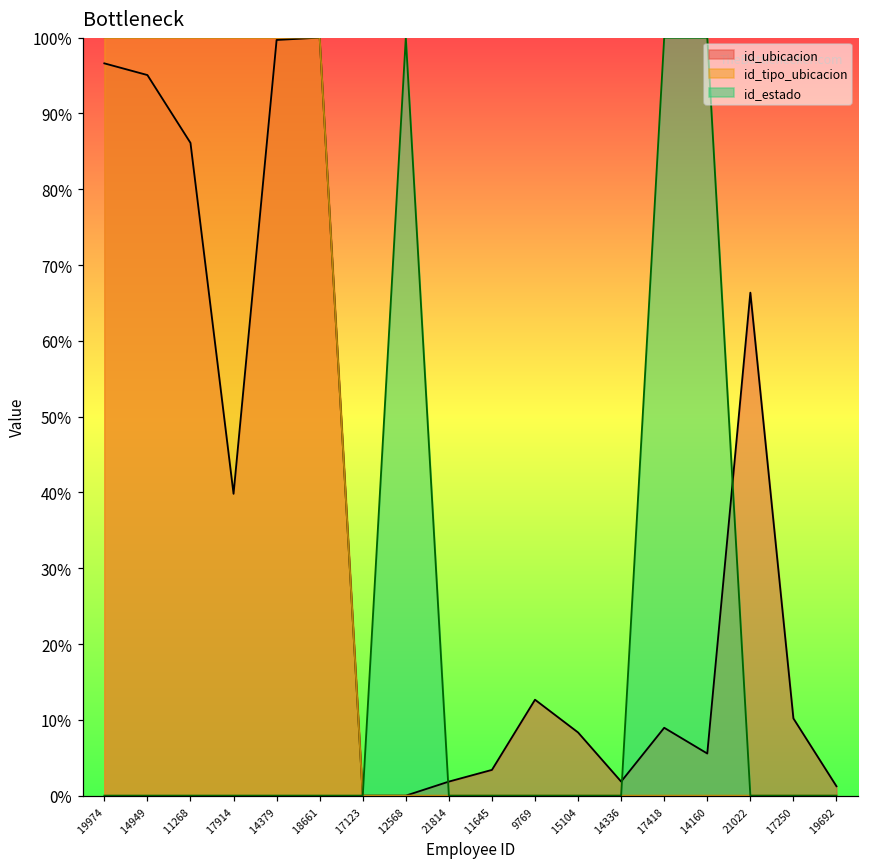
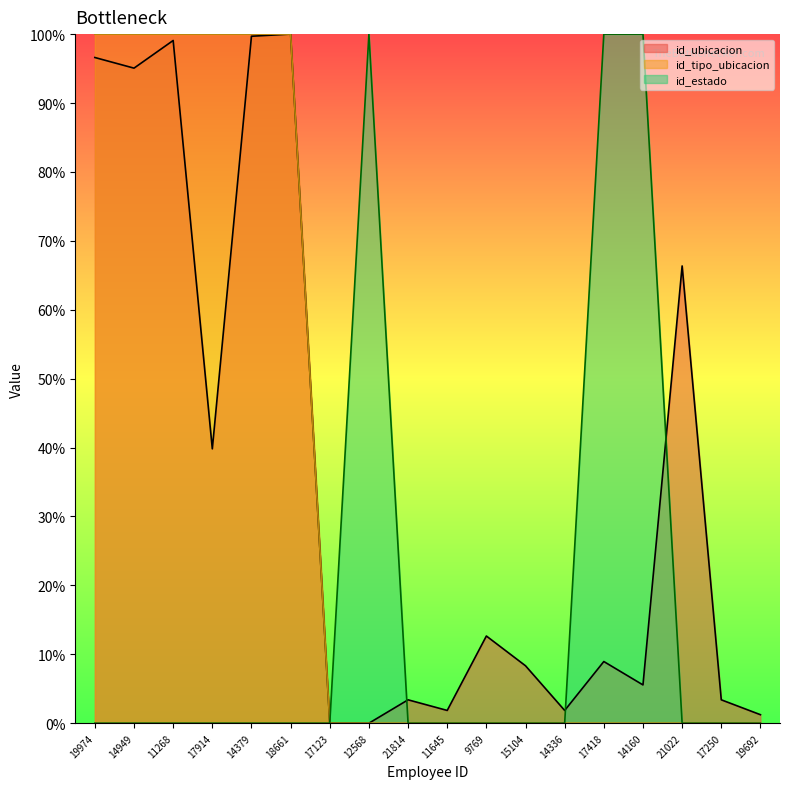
id_ubicacion, 11268: 86% -> 99%
id_ubicacion, 21814: 2% -> 3%
id_ubicacion, 11645: 3% -> 2%
id_ubicacion, 17250: 10% -> 3%
